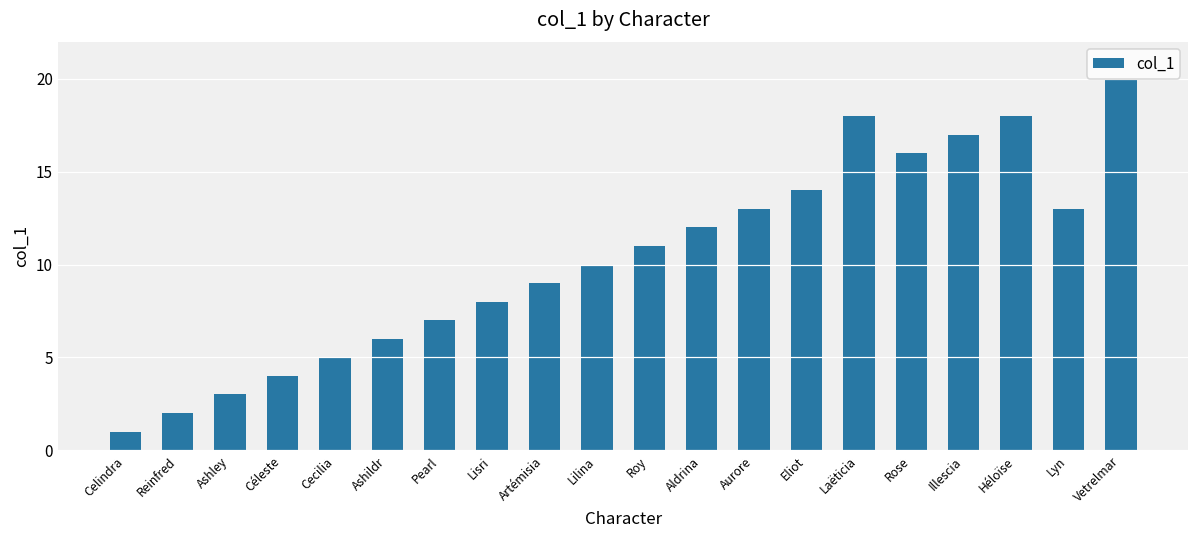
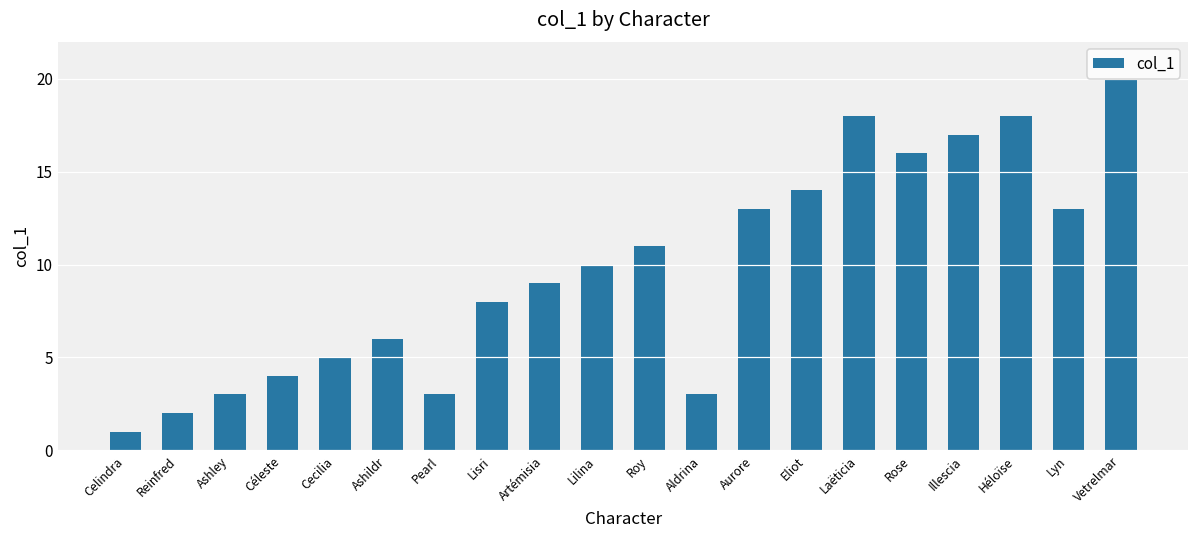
Pearl: 7 -> 3
Aldrina: 12 -> 3
